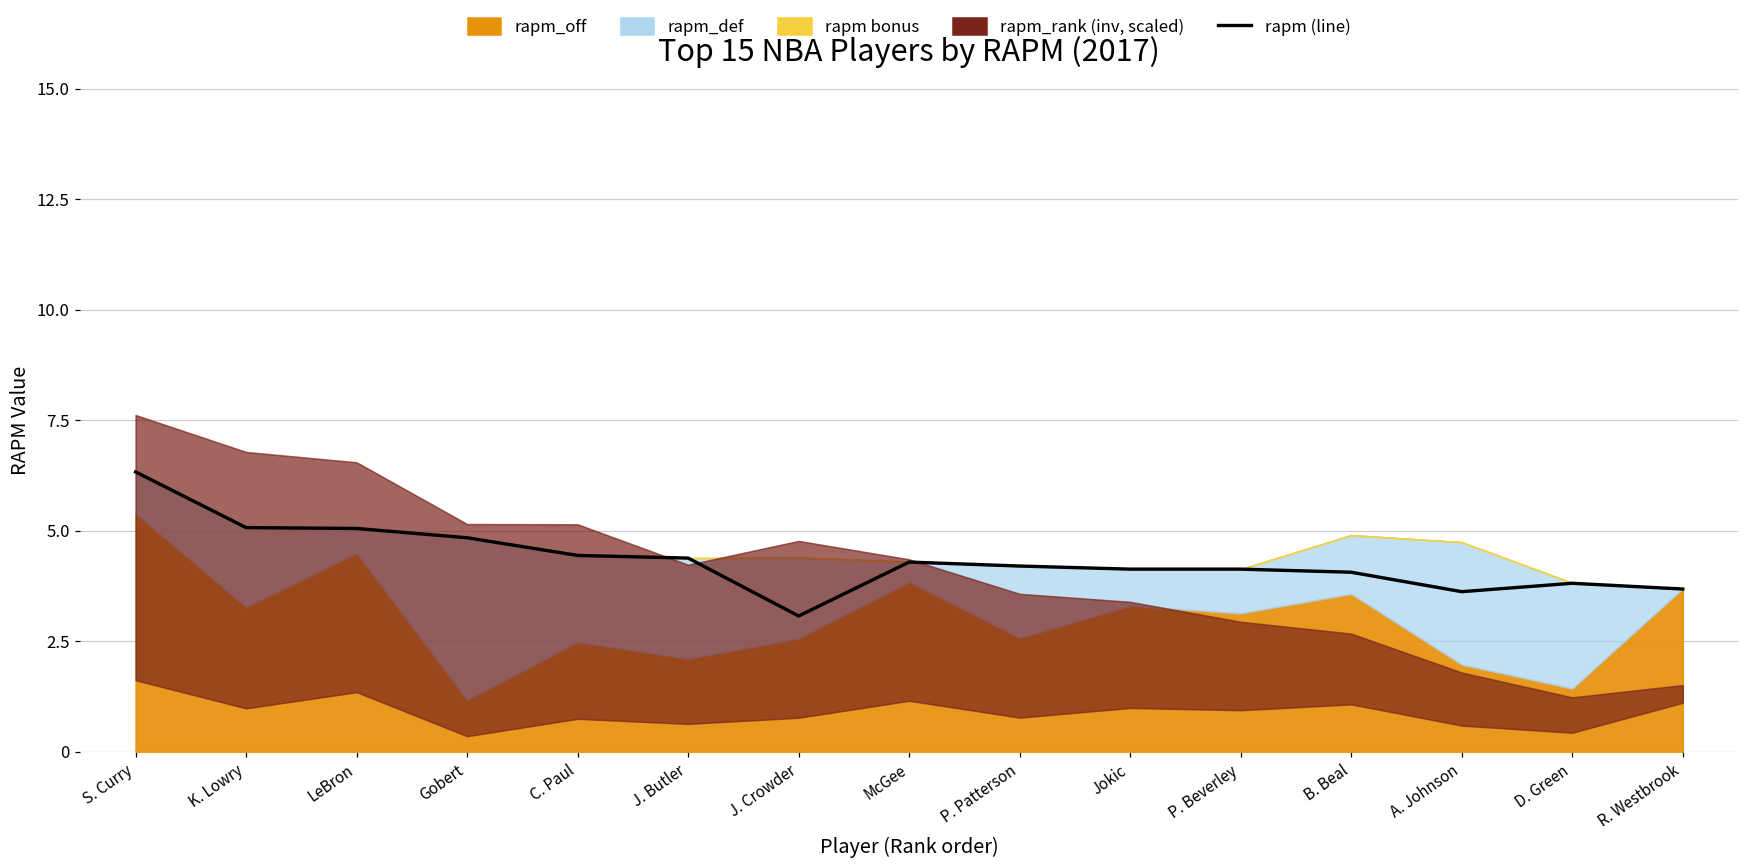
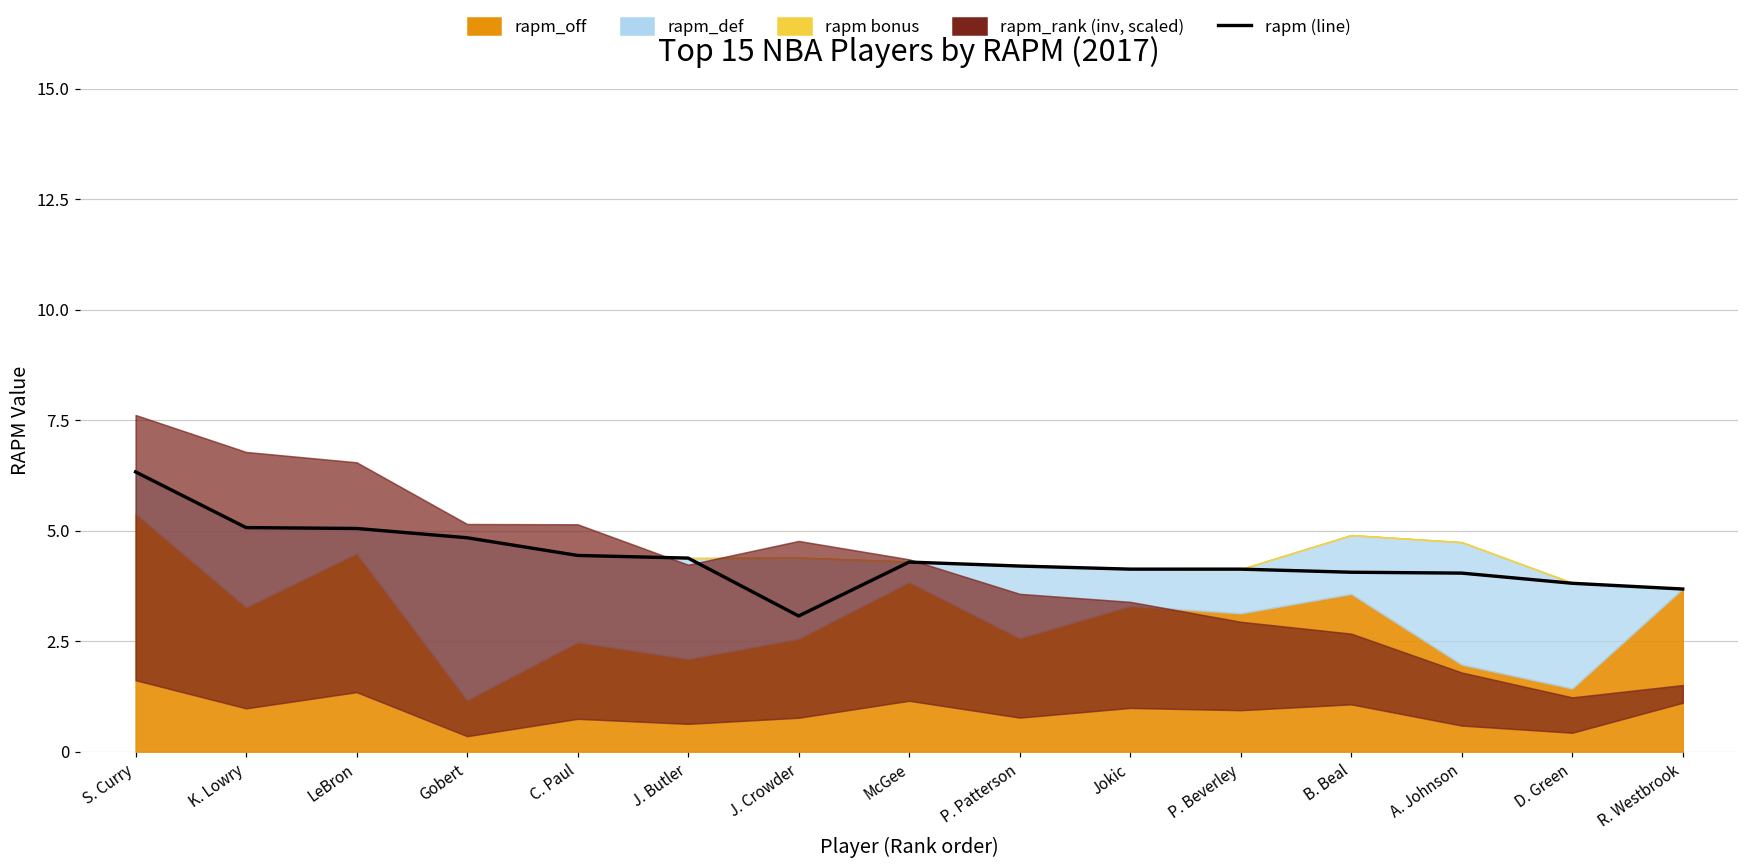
rapm (line), A. Johnson: 3.6 -> 4.0
